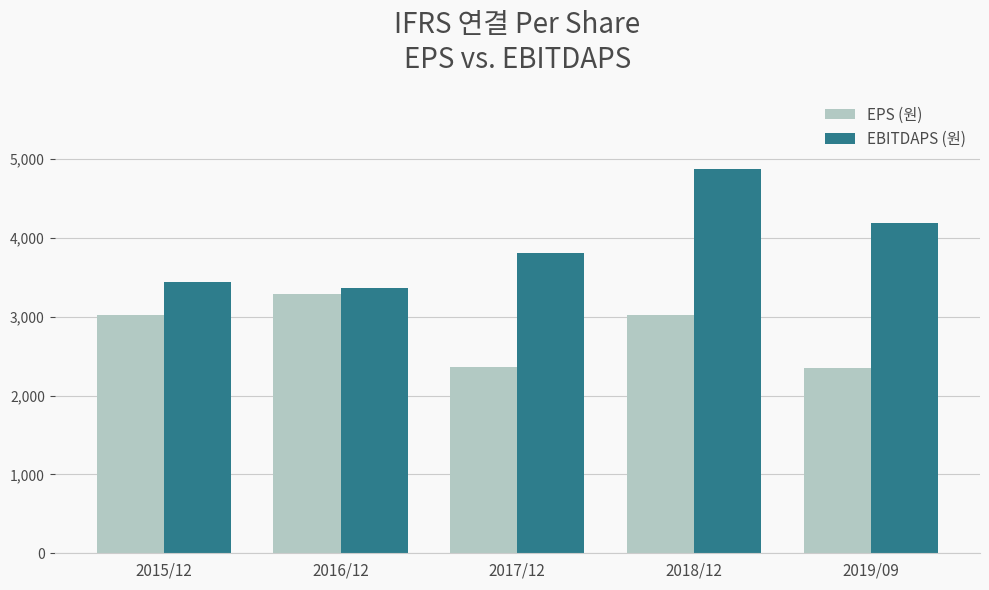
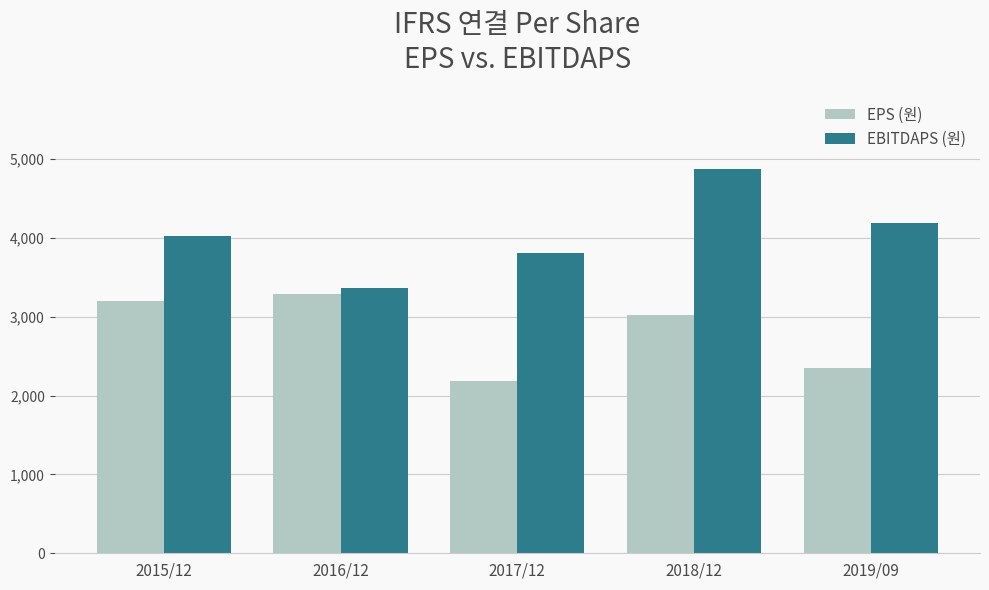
EPS (원), 2015/12: 3,000 -> 3,200
EBITDAPS (원), 2015/12: 3,400 -> 4,000
EPS (원), 2017/12: 2,400 -> 2,200
